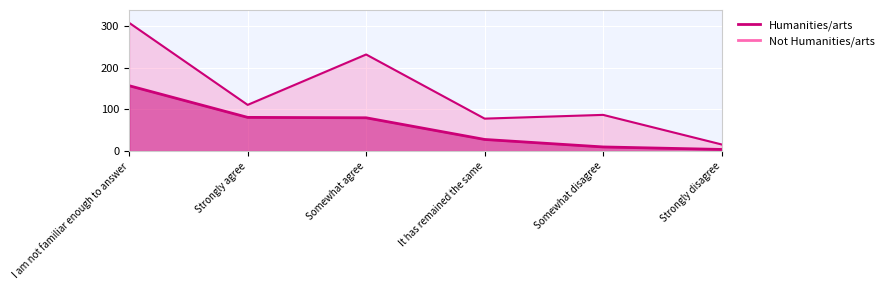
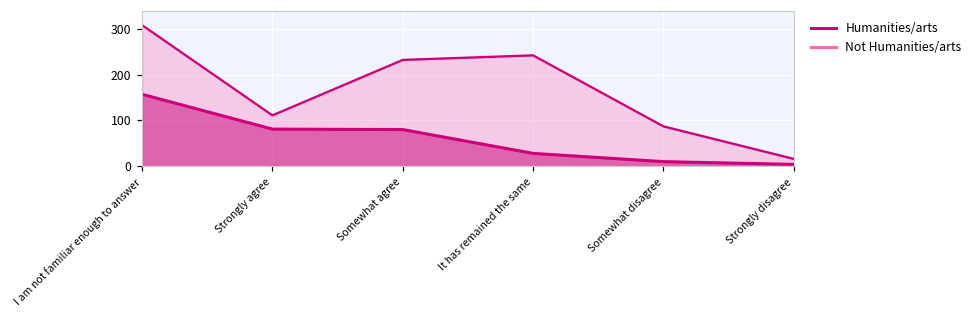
Not Humanities/arts, It has remained the same: 80 -> 240
